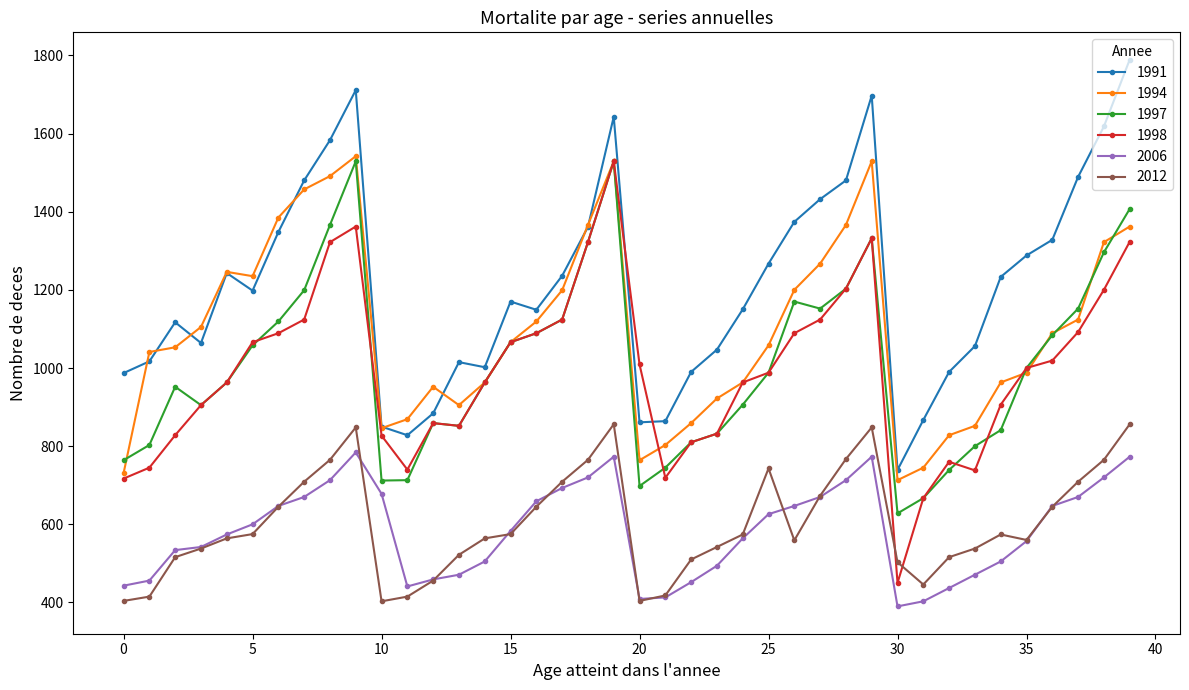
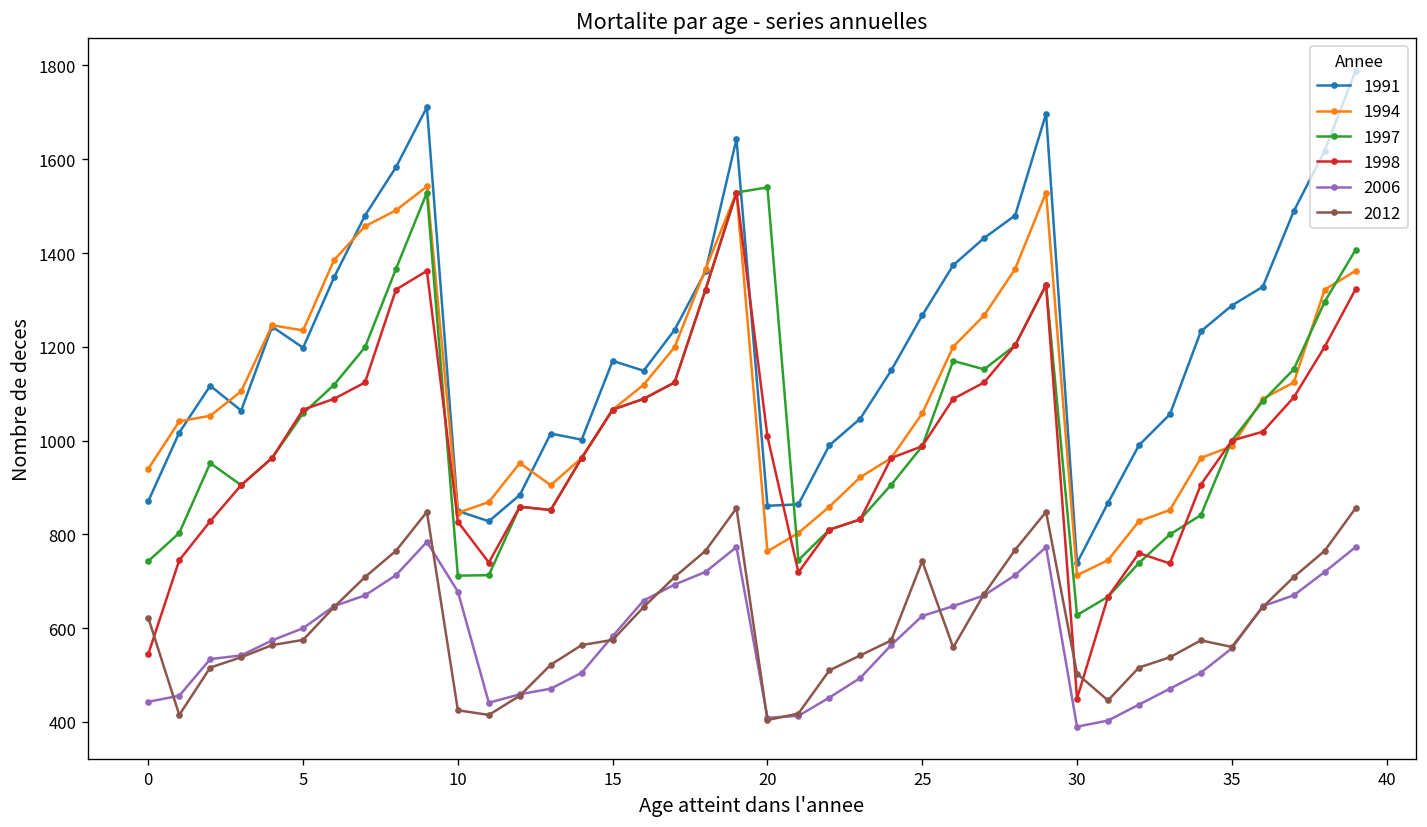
1991, 0: 990 -> 870
1994, 0: 730 -> 940
1997, 0: 760 -> 740
1998, 0: 720 -> 550
2012, 0: 400 -> 620
2012, 10: 400 -> 430
1997, 20: 700 -> 1540
